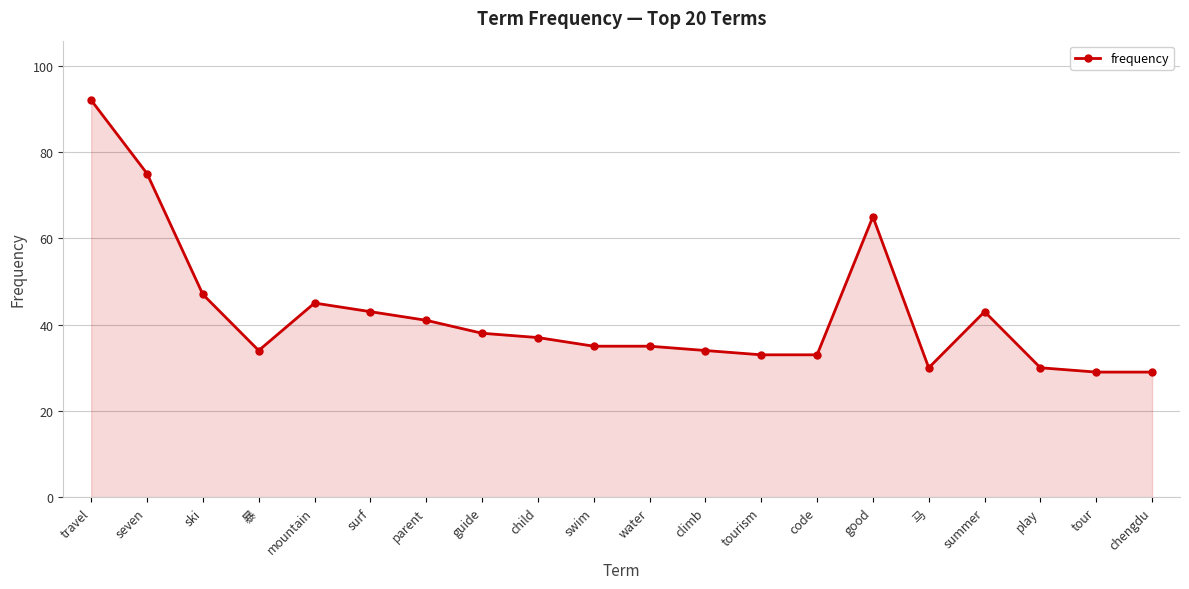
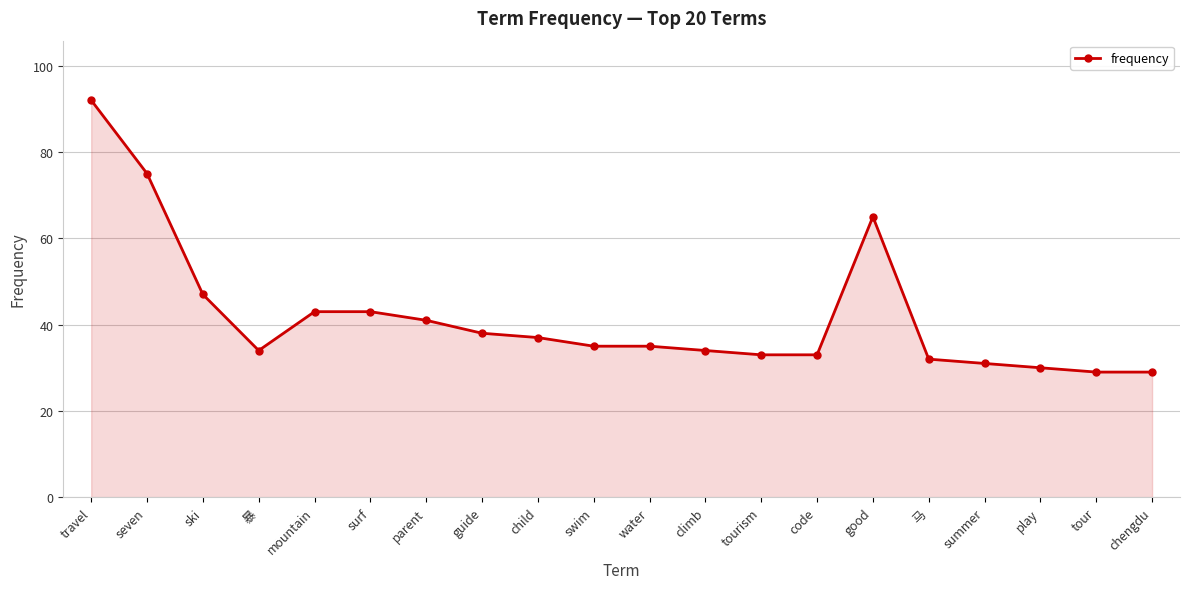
mountain: 45 -> 43
马: 30 -> 32
summer: 43 -> 31
